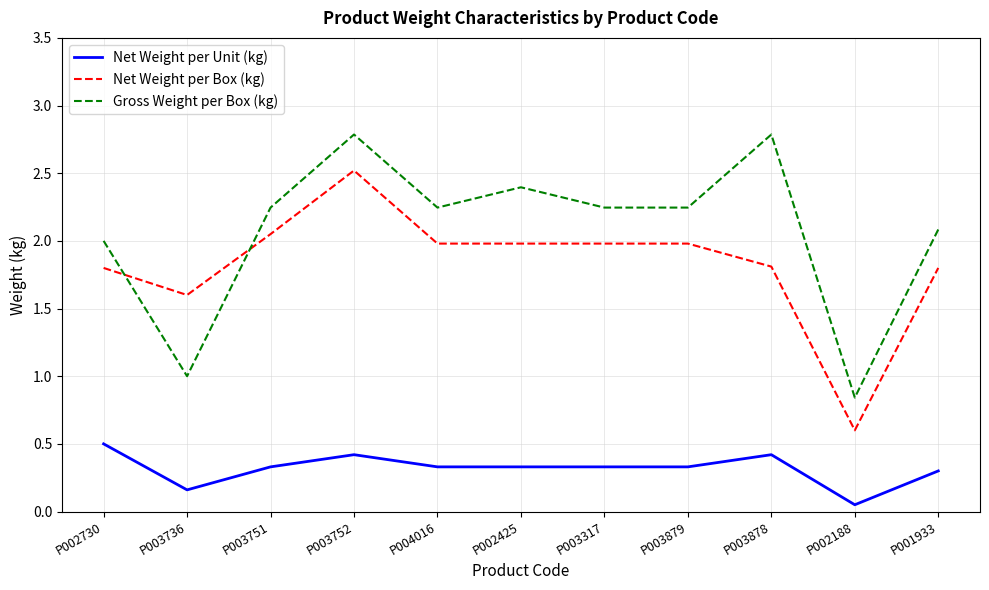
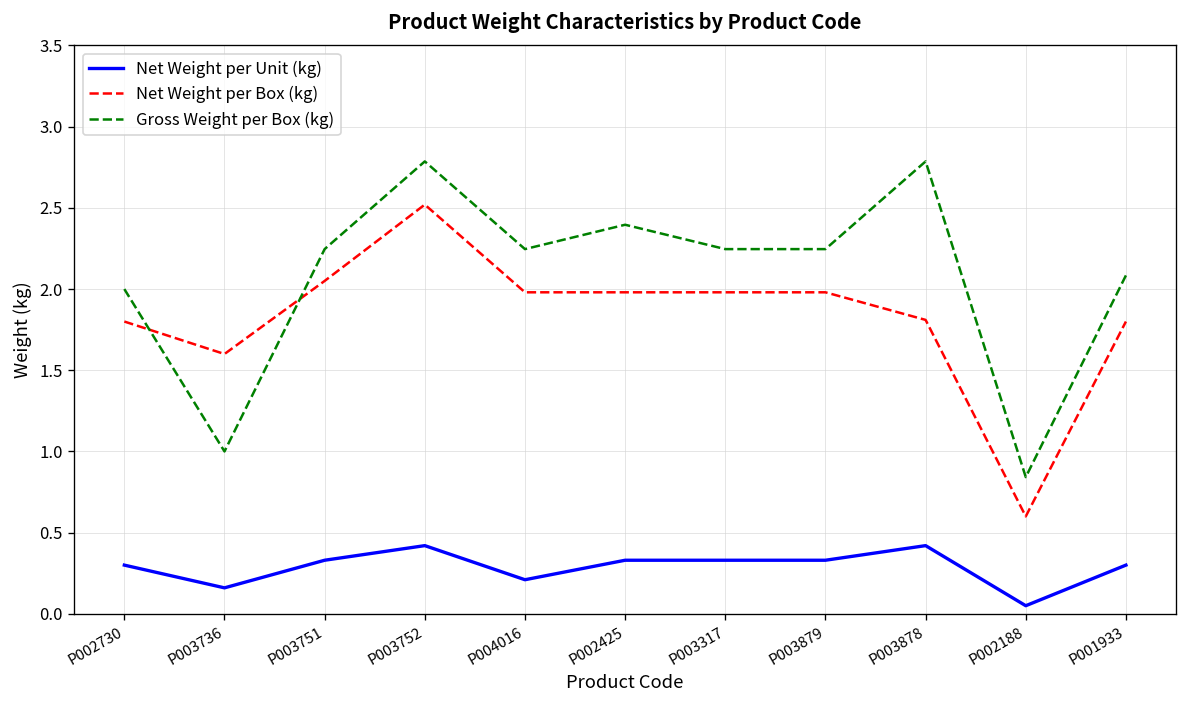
Net Weight per Unit (kg), P002730: 0.5 -> 0.3
Net Weight per Unit (kg), P004016: 0.33 -> 0.21
